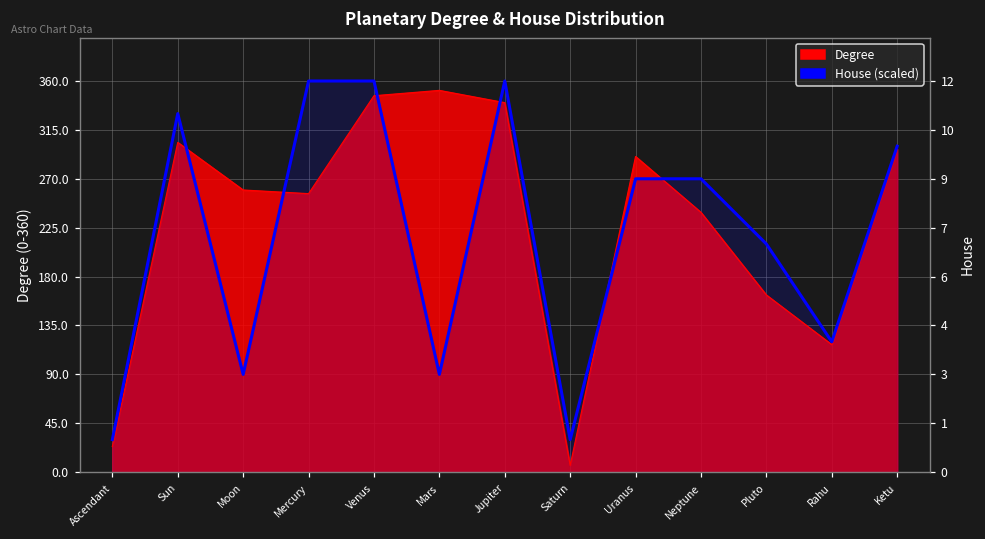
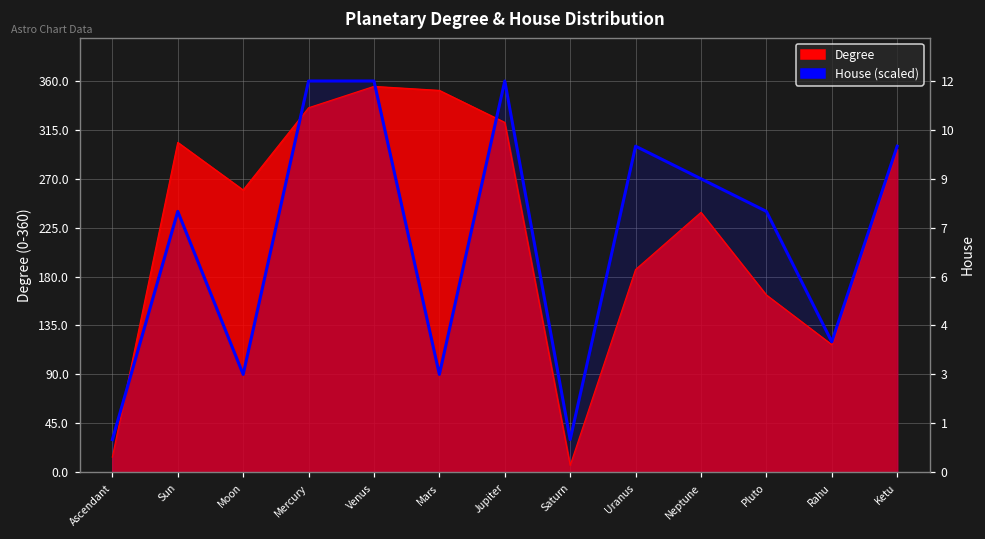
Degree, Ascendant: 20 -> 10
House (scaled), Sun: 330 -> 240
Degree, Mercury: 260 -> 340
Degree, Venus: 350 -> 360
Degree, Jupiter: 340 -> 320
Degree, Uranus: 290 -> 190
House (scaled), Uranus: 270 -> 300
House (scaled), Pluto: 210 -> 240
